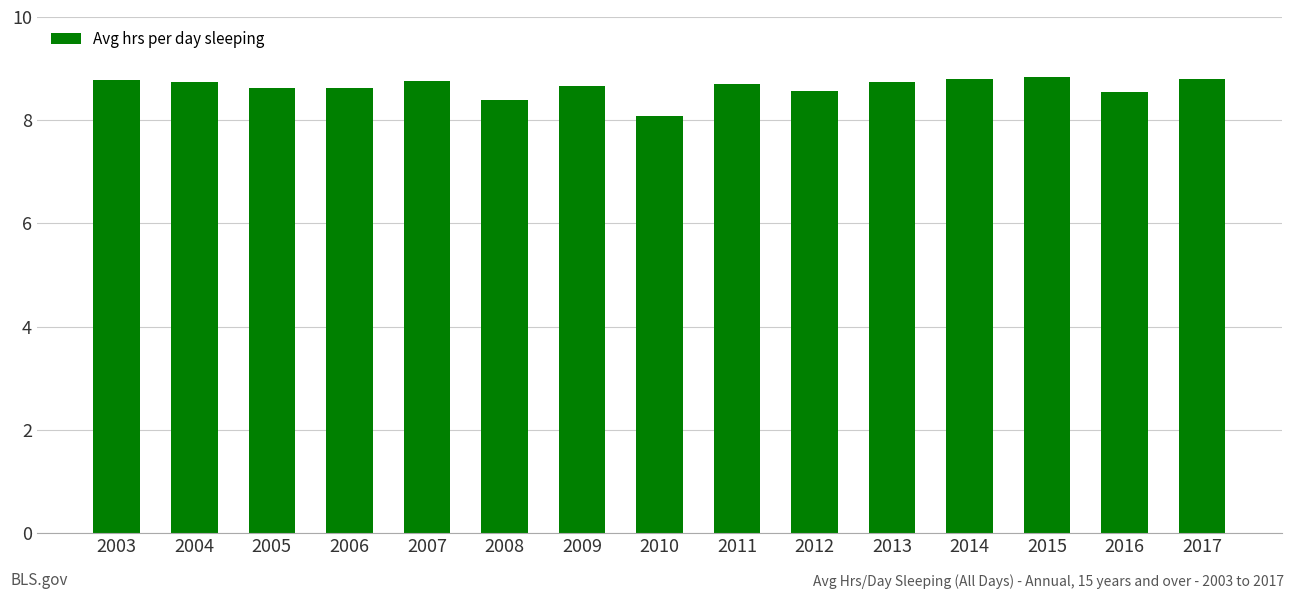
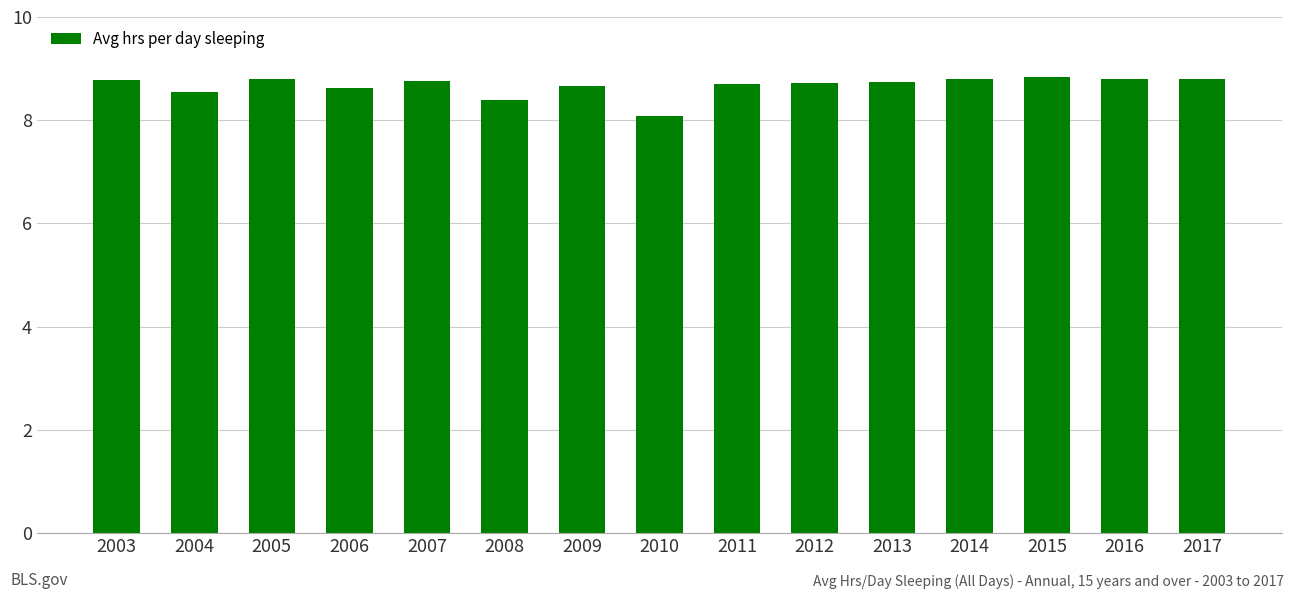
2004: 8.7 -> 8.6
2005: 8.6 -> 8.8
2012: 8.6 -> 8.7
2016: 8.5 -> 8.8
